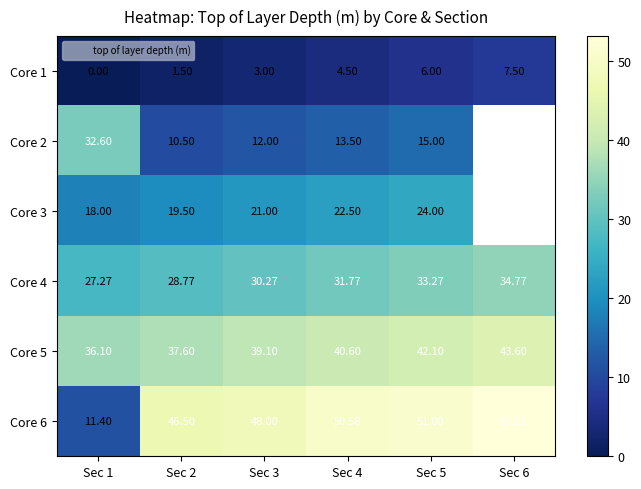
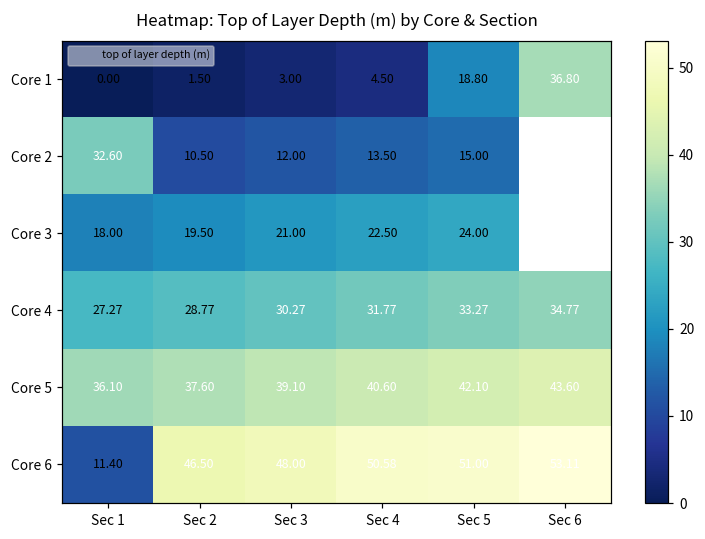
Core 1, Sec 5: 6.00 -> 18.80
Core 1, Sec 6: 7.50 -> 36.80
